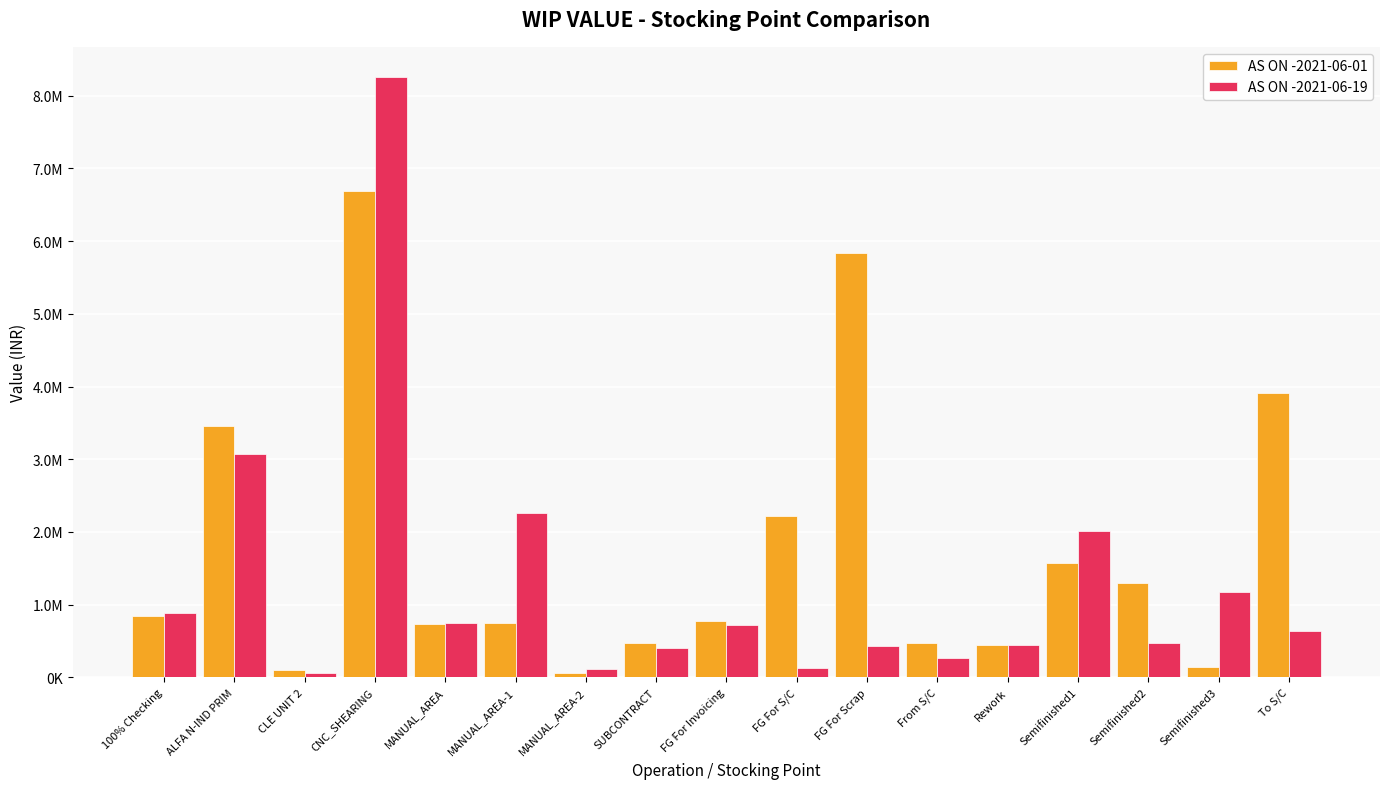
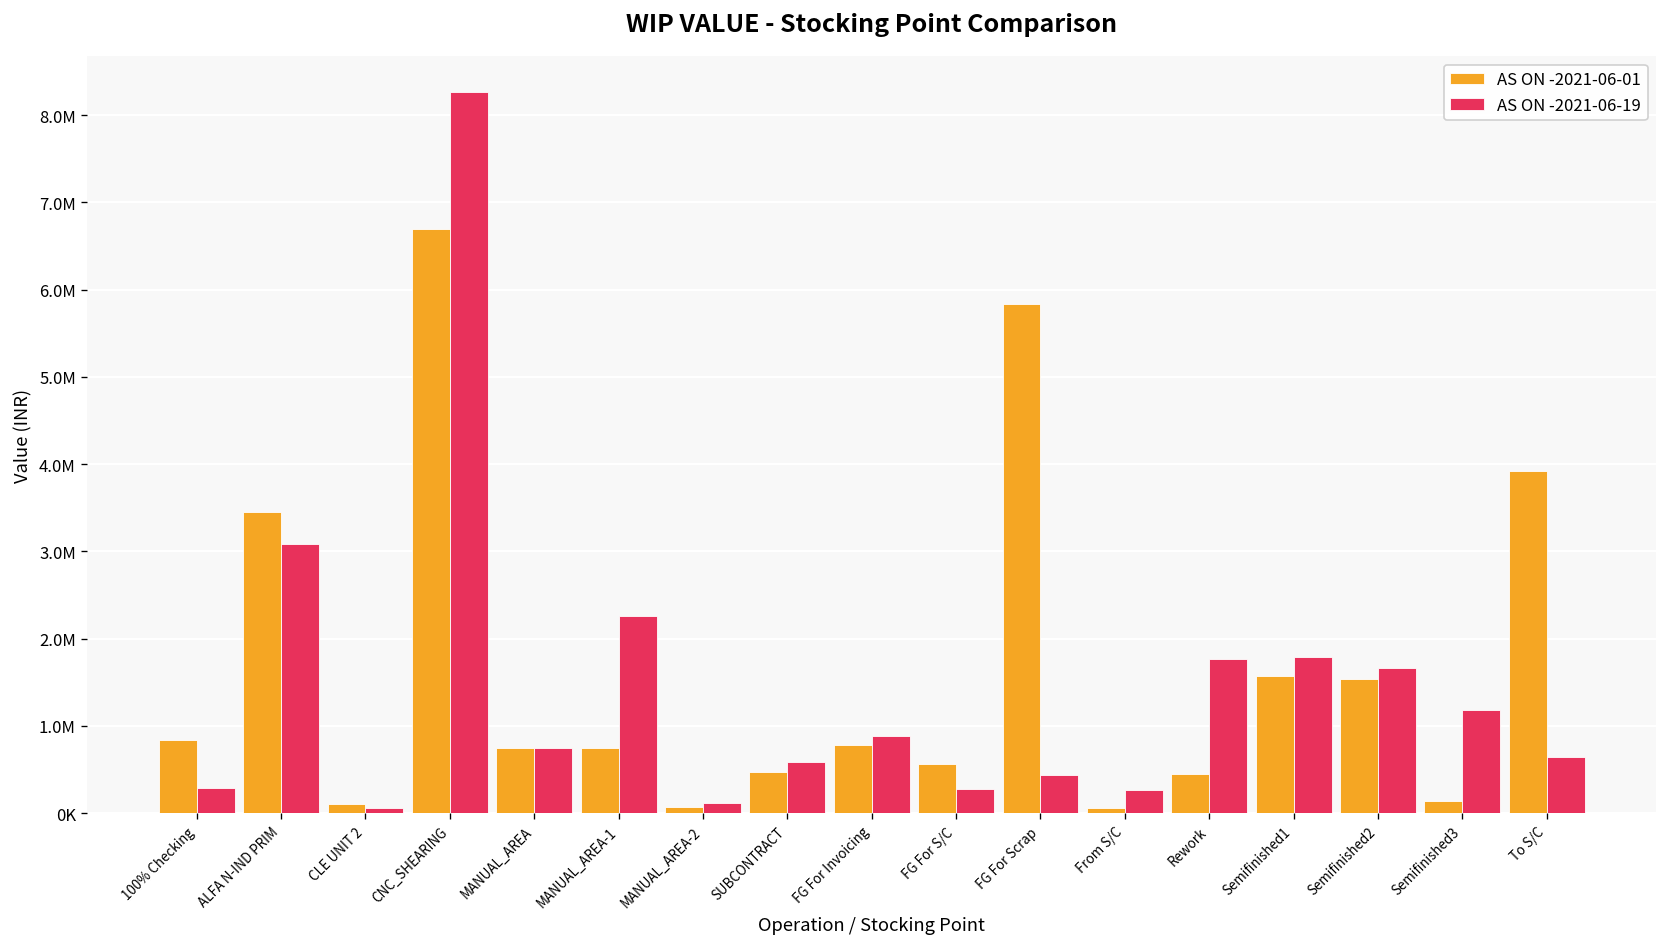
AS ON -2021-06-19, 100% Checking: 900000 -> 300000
AS ON -2021-06-19, SUBCONTRACT: 400000 -> 600000
AS ON -2021-06-19, FG For Invoicing: 700000 -> 900000
AS ON -2021-06-01, FG For S/C: 2200000 -> 600000
AS ON -2021-06-19, FG For S/C: 100000 -> 300000
AS ON -2021-06-01, From S/C: 500000 -> 100000
AS ON -2021-06-19, Rework: 400000 -> 1800000
AS ON -2021-06-19, Semifinished1: 2000000 -> 1800000
AS ON -2021-06-01, Semifinished2: 1300000 -> 1500000
AS ON -2021-06-19, Semifinished2: 500000 -> 1700000
